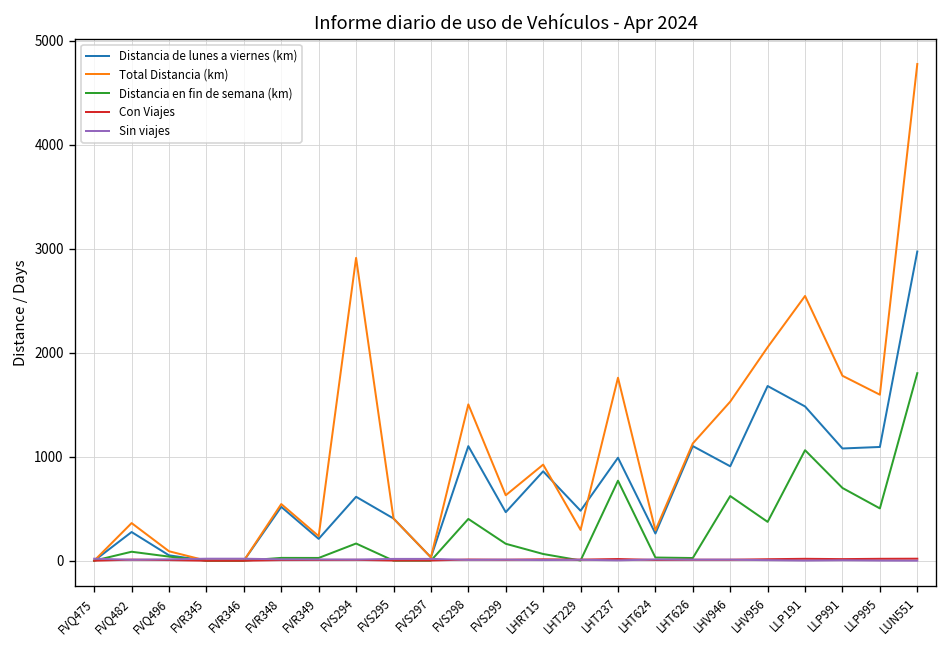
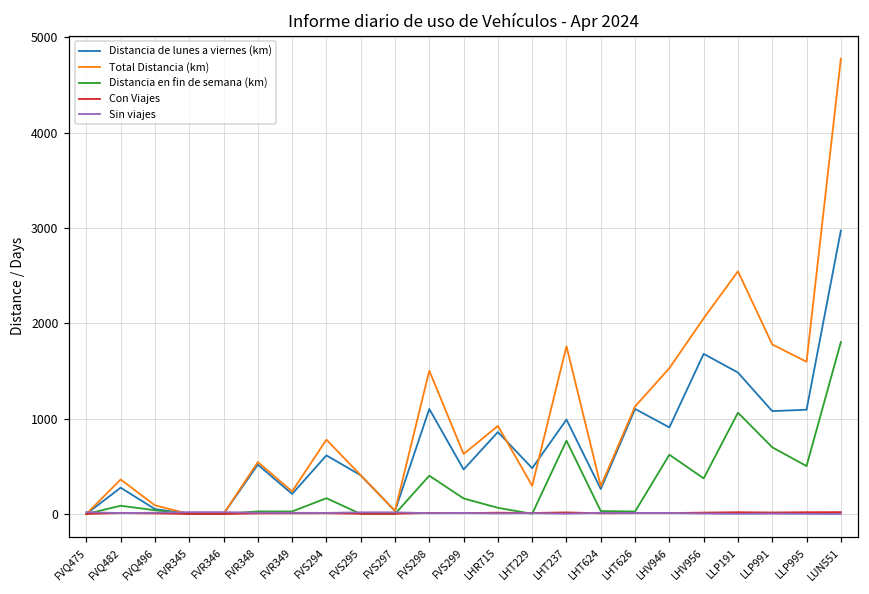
Total Distancia (km), FVS294: 2900 -> 800
